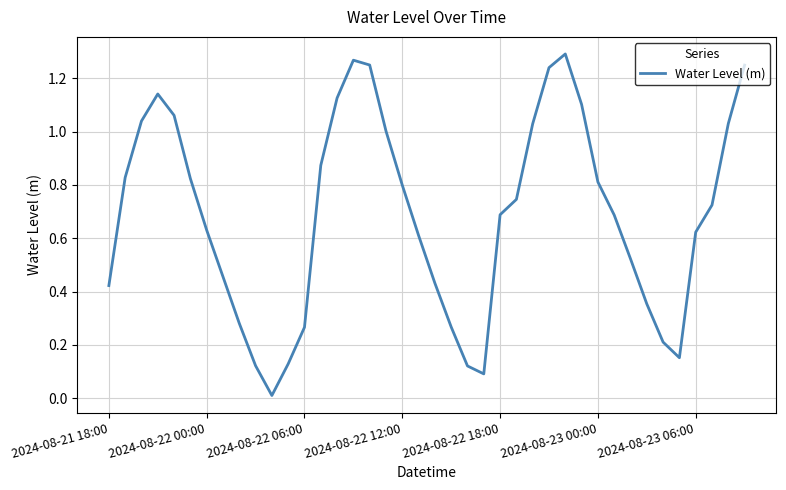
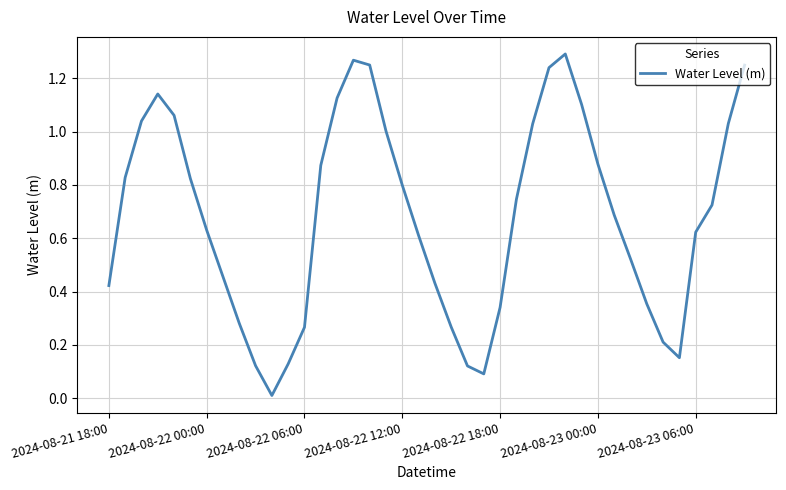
2024-08-22 18:00: 0.69 -> 0.34
2024-08-23 00:00: 0.81 -> 0.88
